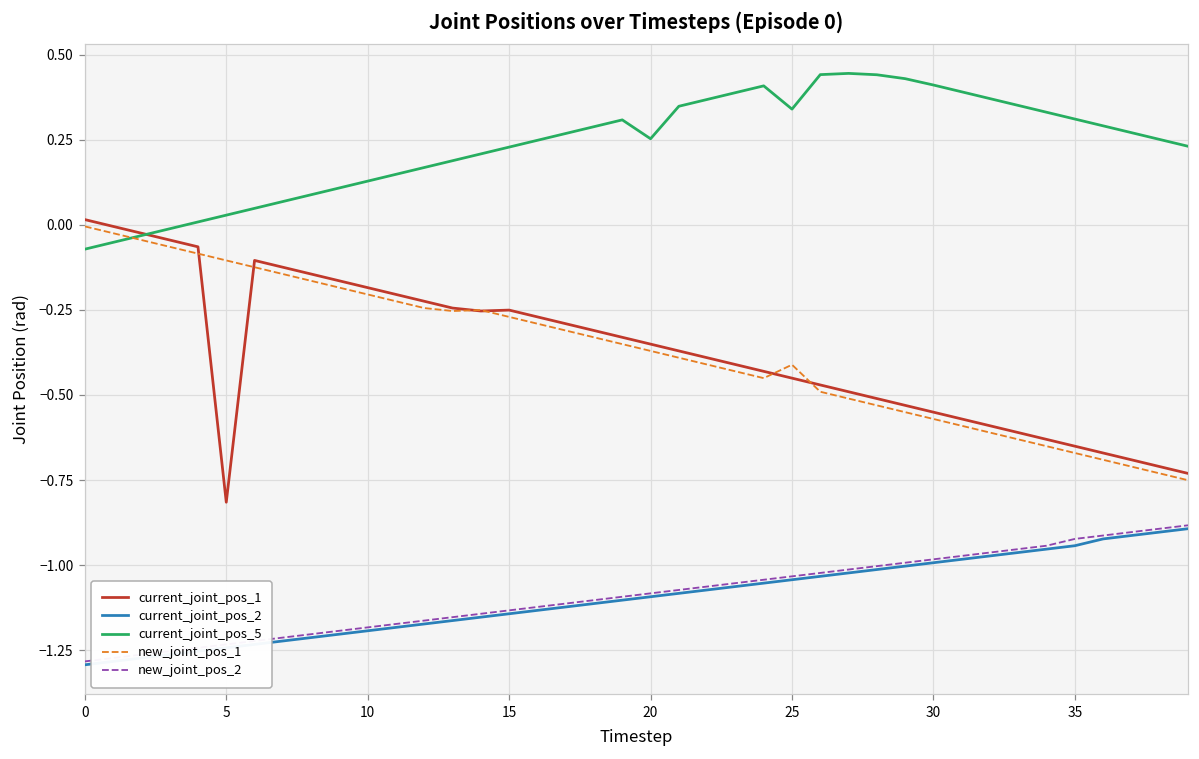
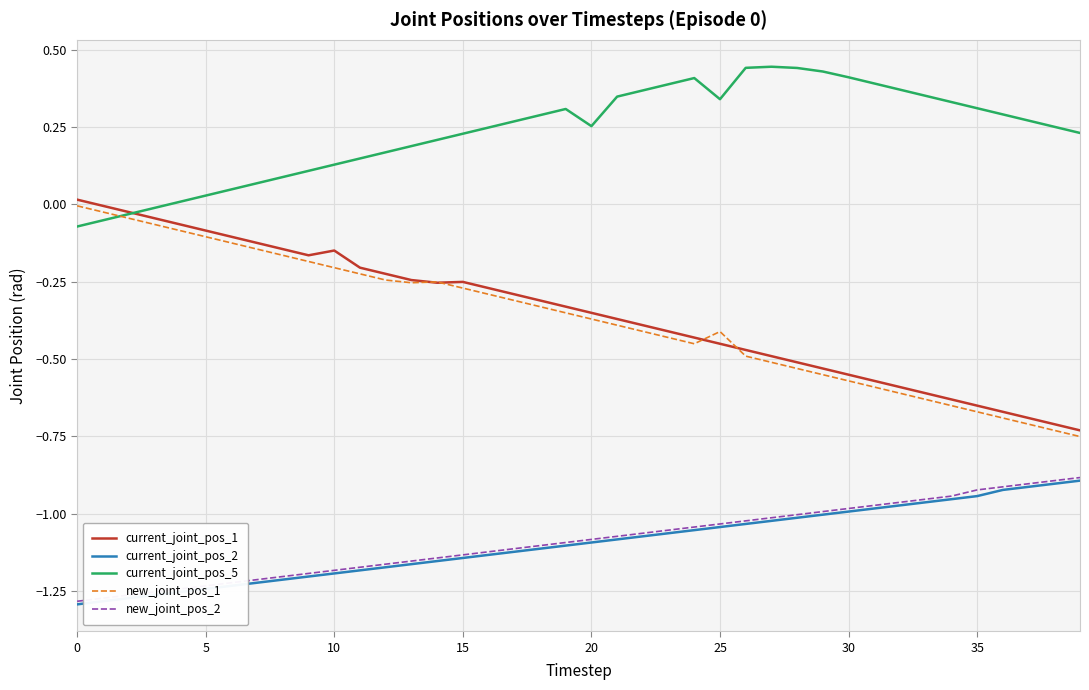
current_joint_pos_1, 5: -0.82 -> -0.08
current_joint_pos_1, 10: -0.18 -> -0.15
